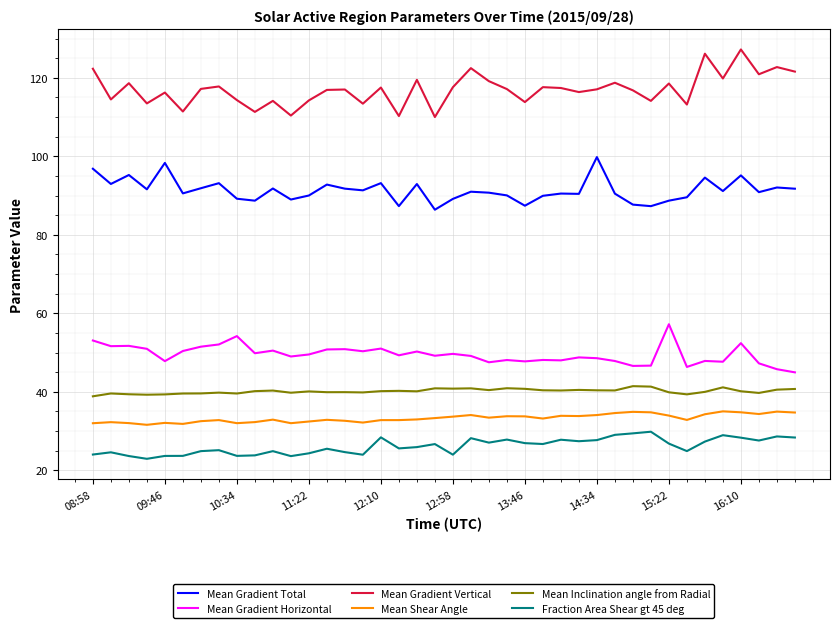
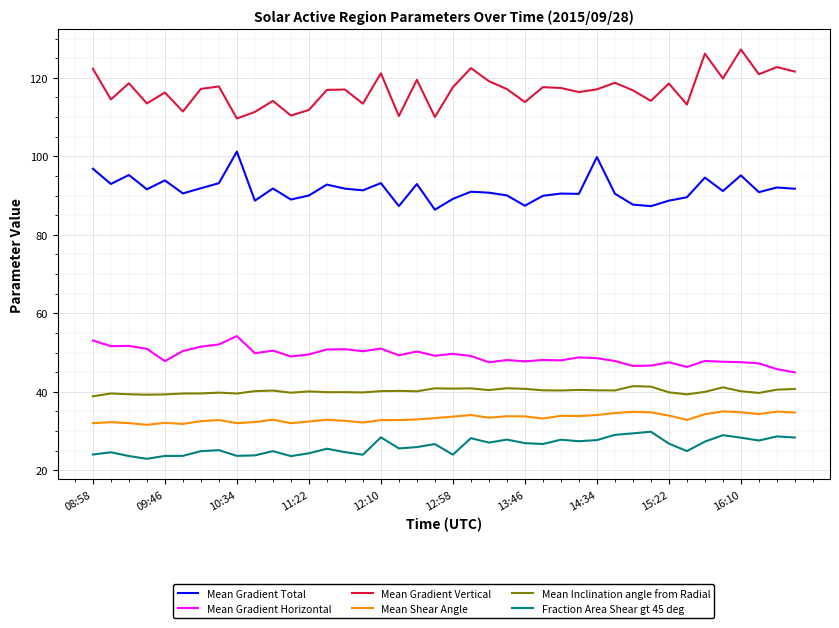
Mean Gradient Total, 09:46: 98 -> 94
Mean Gradient Total, 10:34: 89 -> 101
Mean Gradient Vertical, 10:34: 114 -> 110
Mean Gradient Vertical, 11:22: 114 -> 112
Mean Gradient Vertical, 12:10: 118 -> 121
Mean Gradient Horizontal, 15:22: 57 -> 48
Mean Gradient Horizontal, 16:10: 52 -> 48
